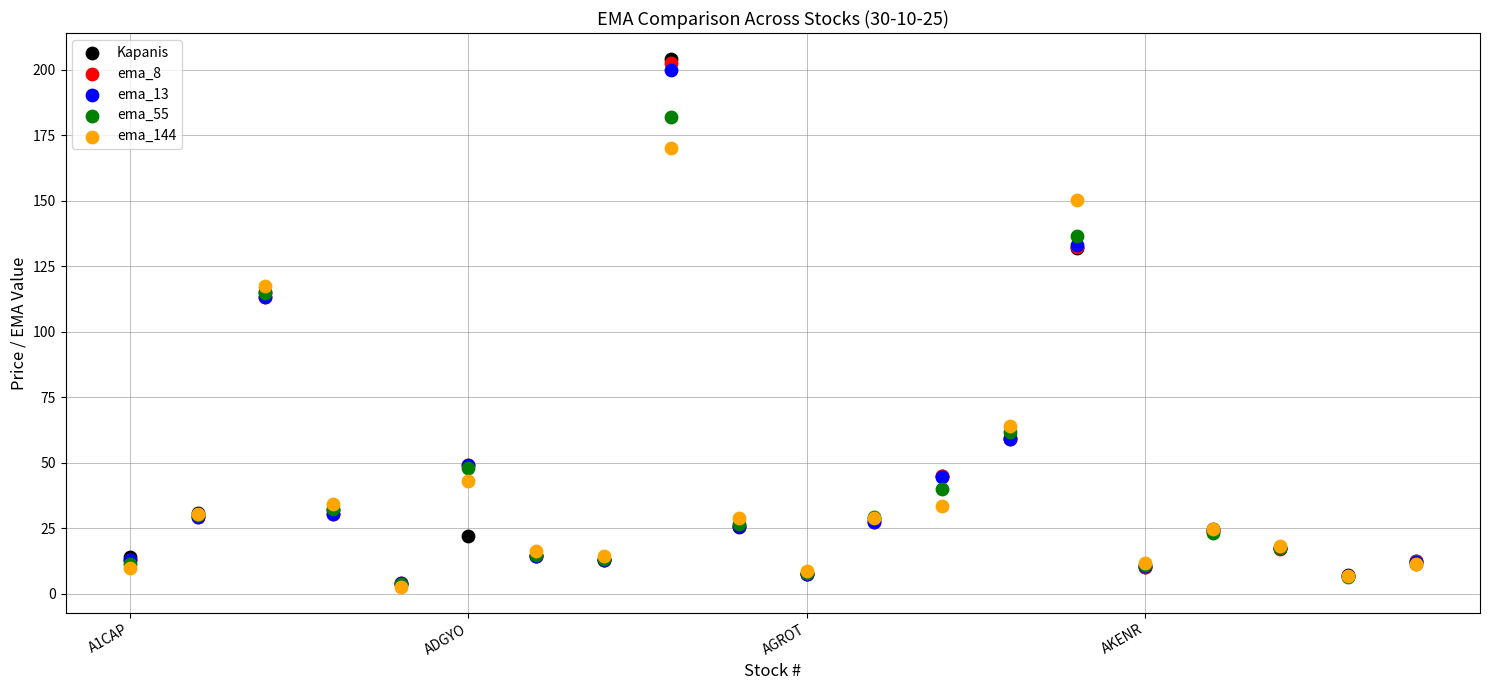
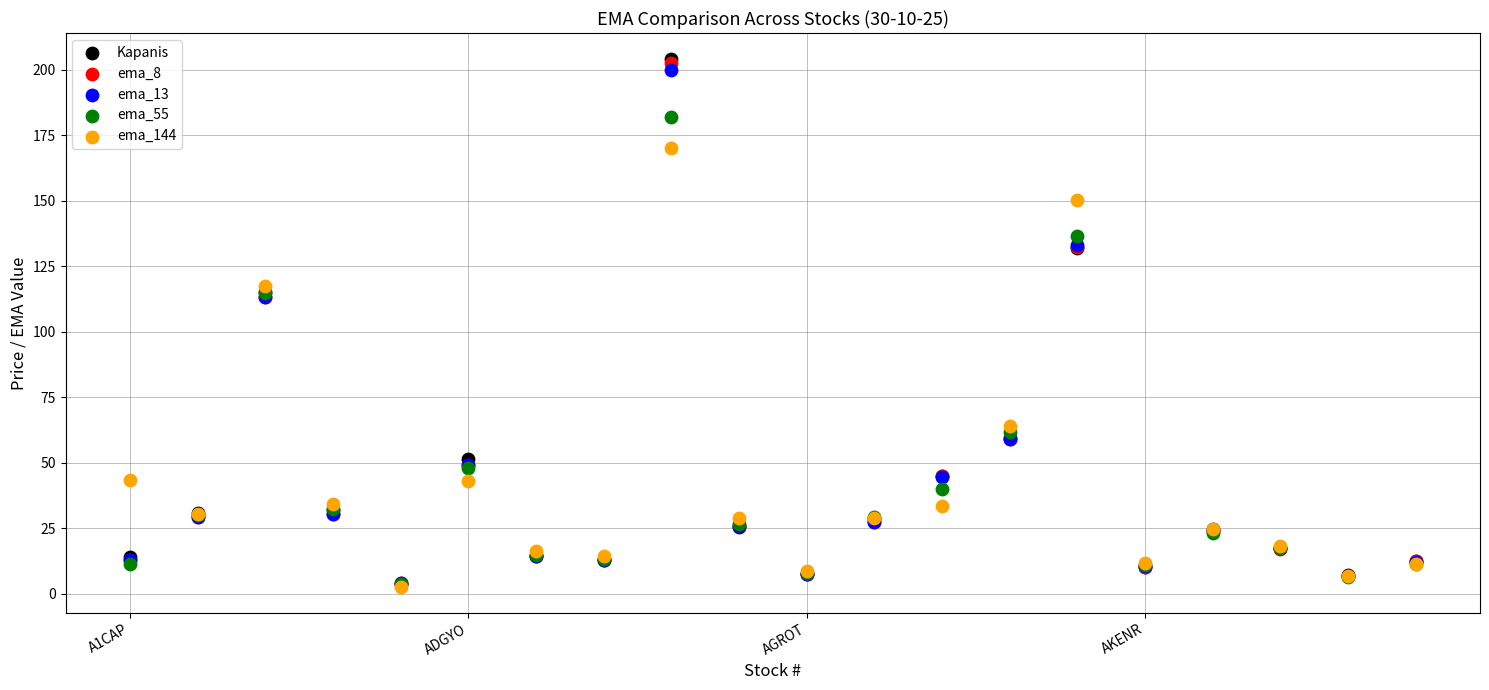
ema_144, A1CAP: 10 -> 43
Kapanis, ADGYO: 22 -> 51
